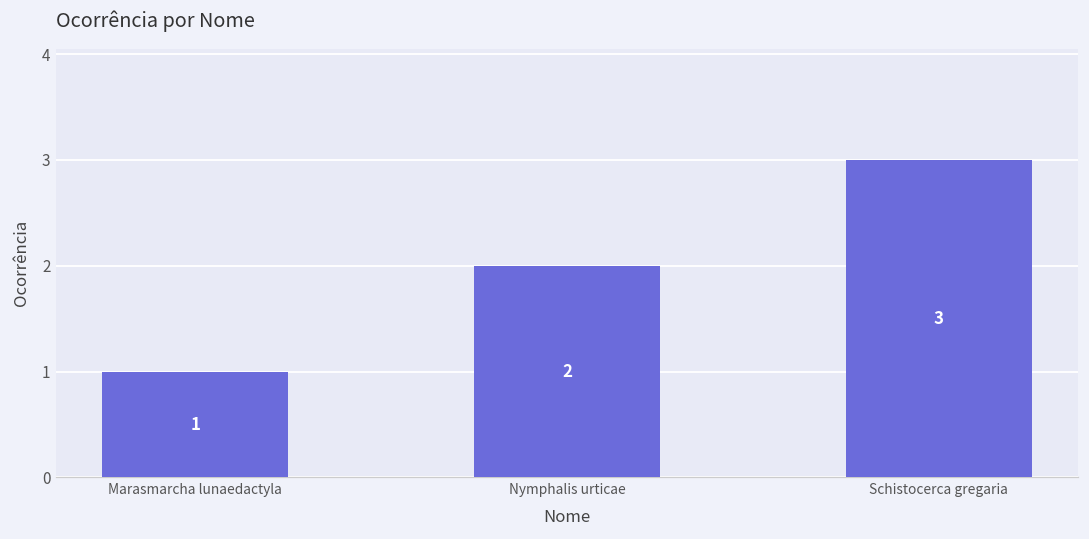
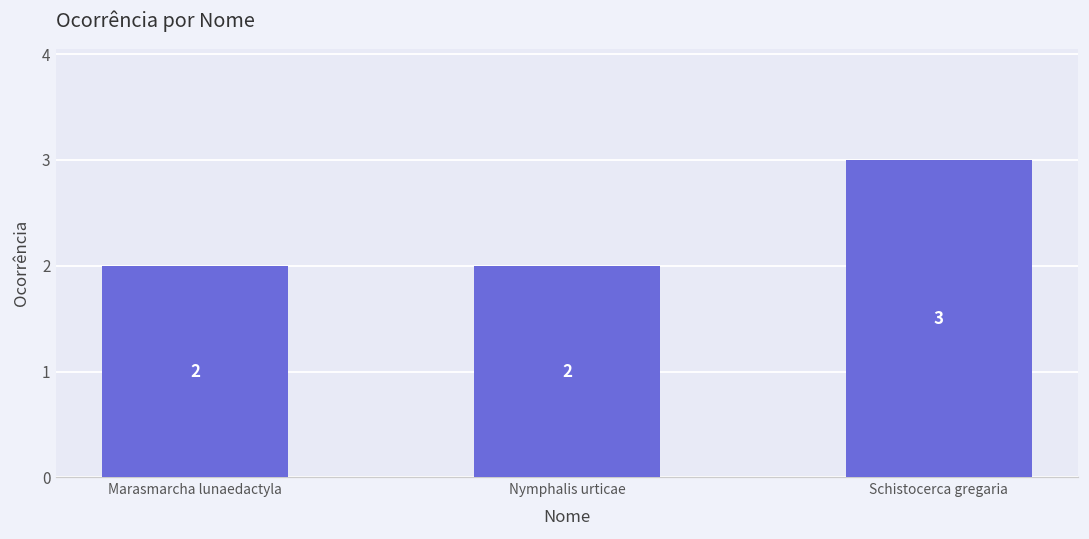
Marasmarcha lunaedactyla: 1 -> 2
